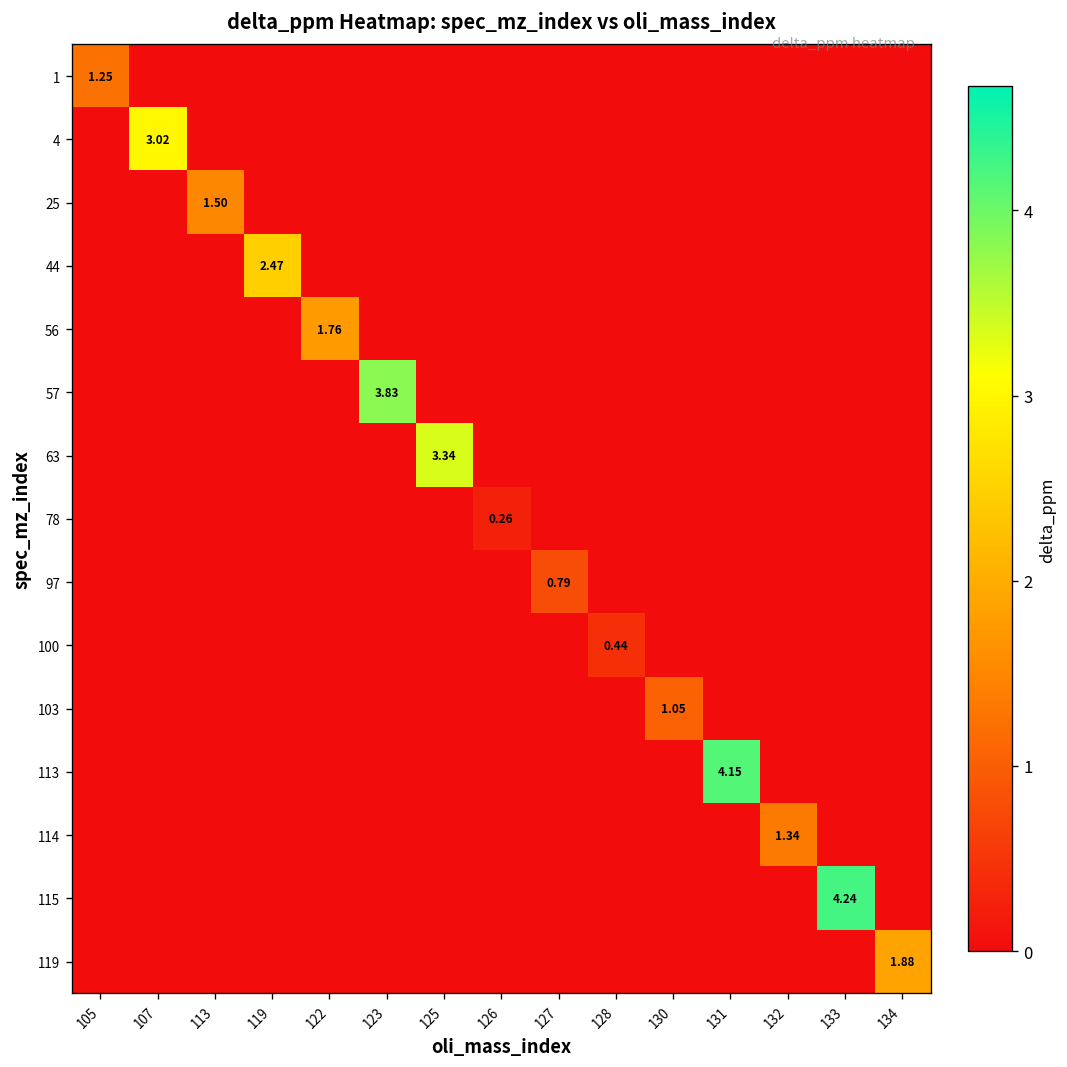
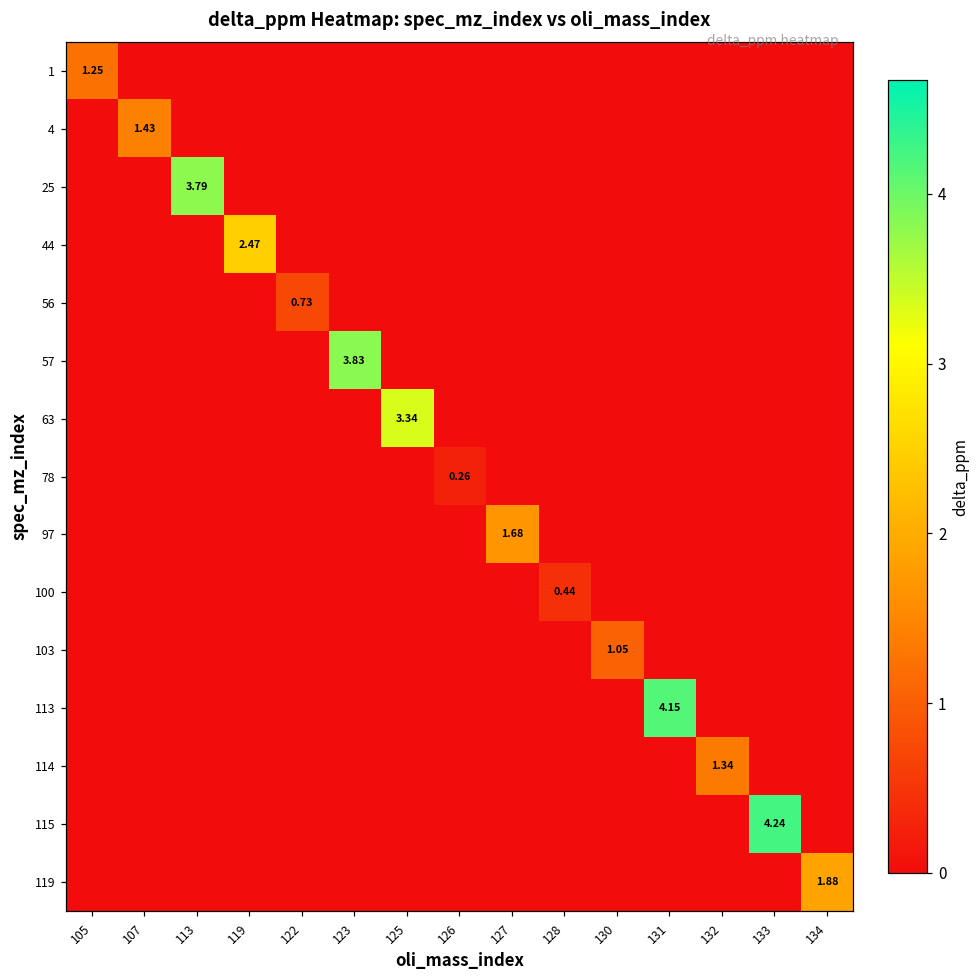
4, 107: 3.02 -> 1.43
25, 113: 1.50 -> 3.79
56, 122: 1.76 -> 0.73
97, 127: 0.79 -> 1.68
